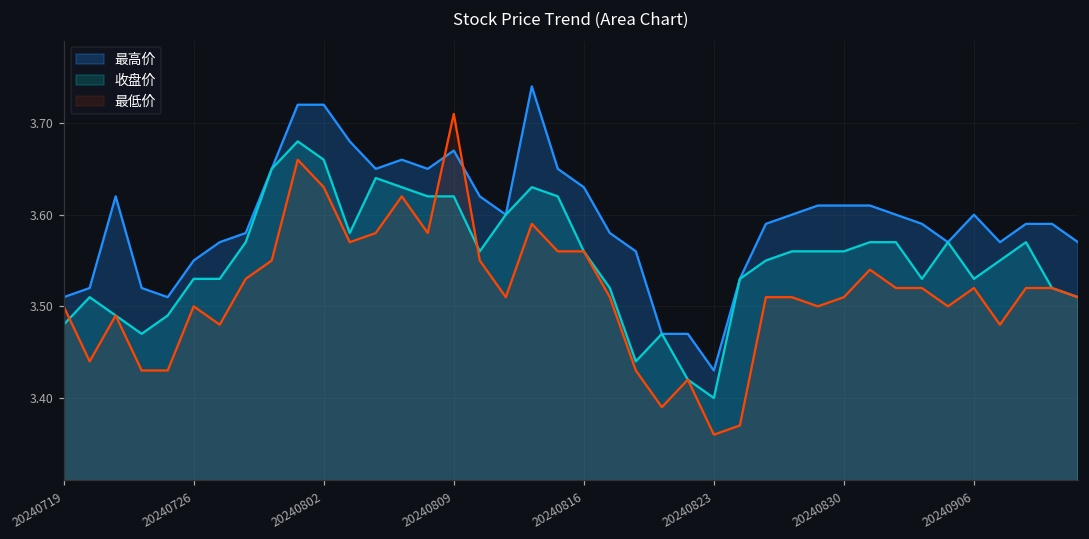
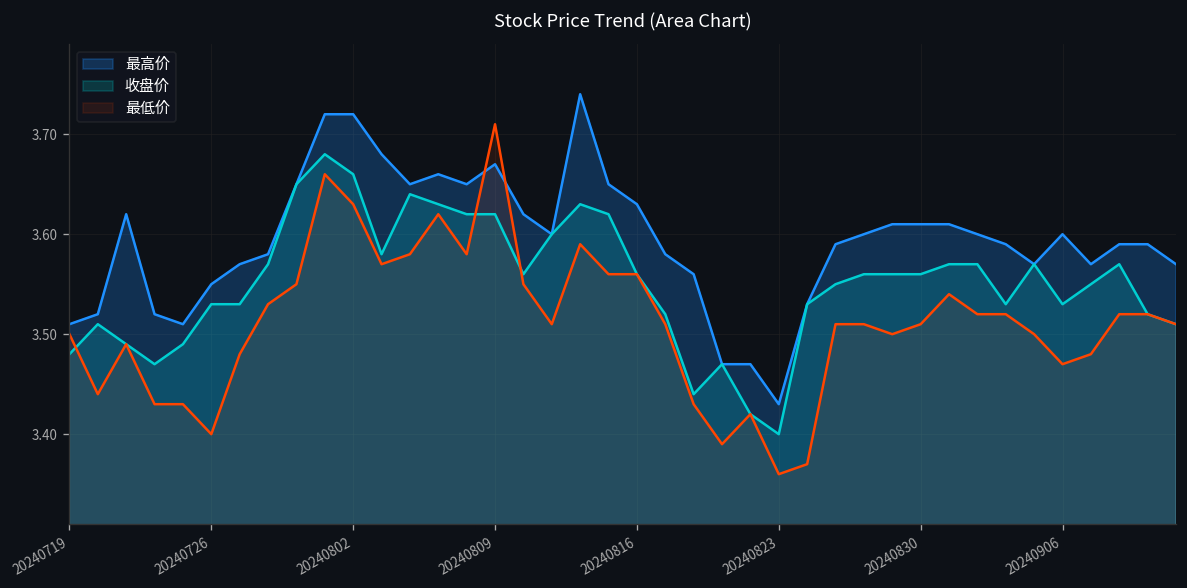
最低价, 20240726: 3.5 -> 3.4
最低价, 20240906: 3.52 -> 3.47
